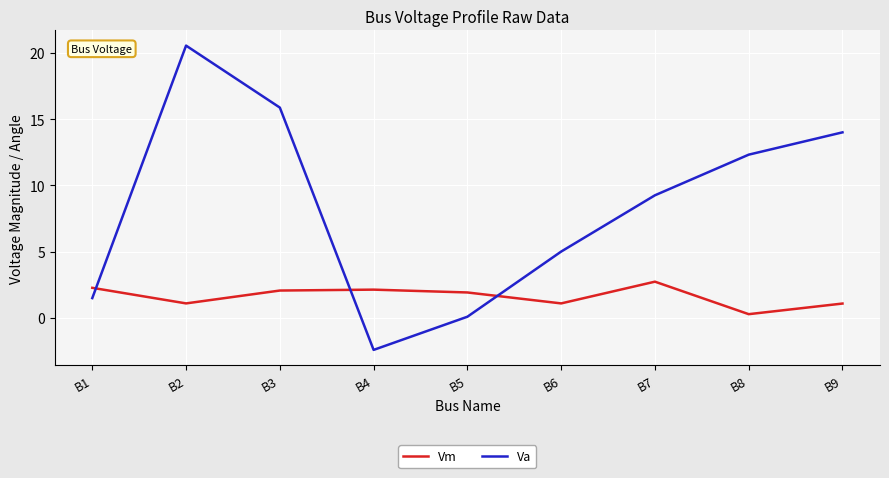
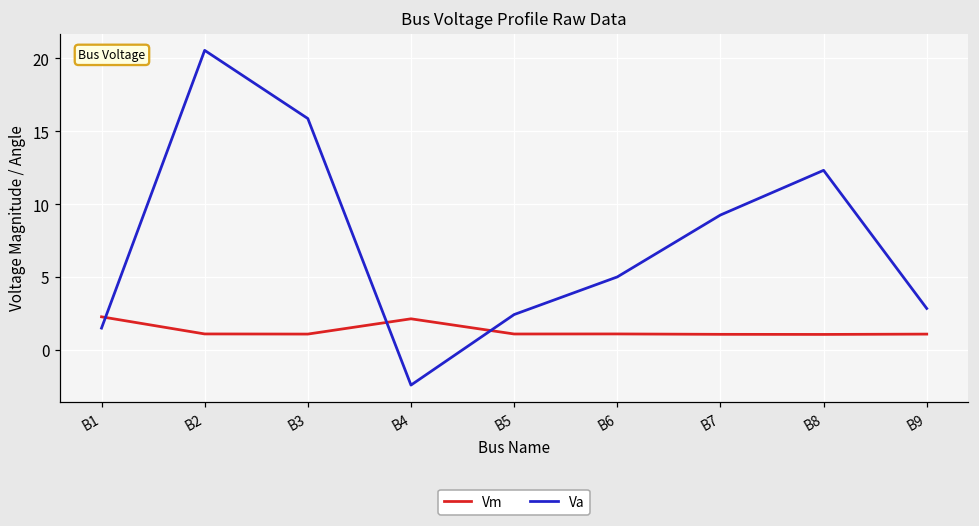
Vm, B3: 2.1 -> 1.1
Vm, B5: 1.9 -> 1.1
Va, B5: 0.1 -> 2.4
Vm, B7: 2.7 -> 1.1
Vm, B8: 0.3 -> 1.1
Va, B9: 14.0 -> 2.8
